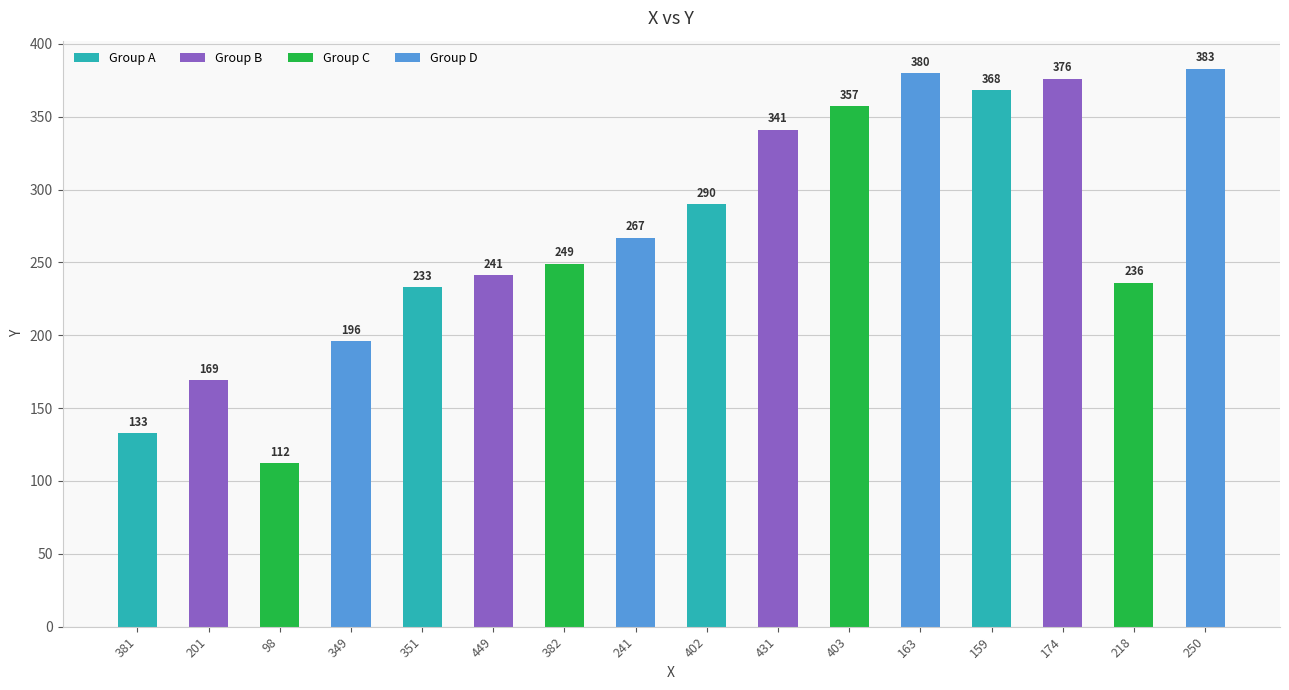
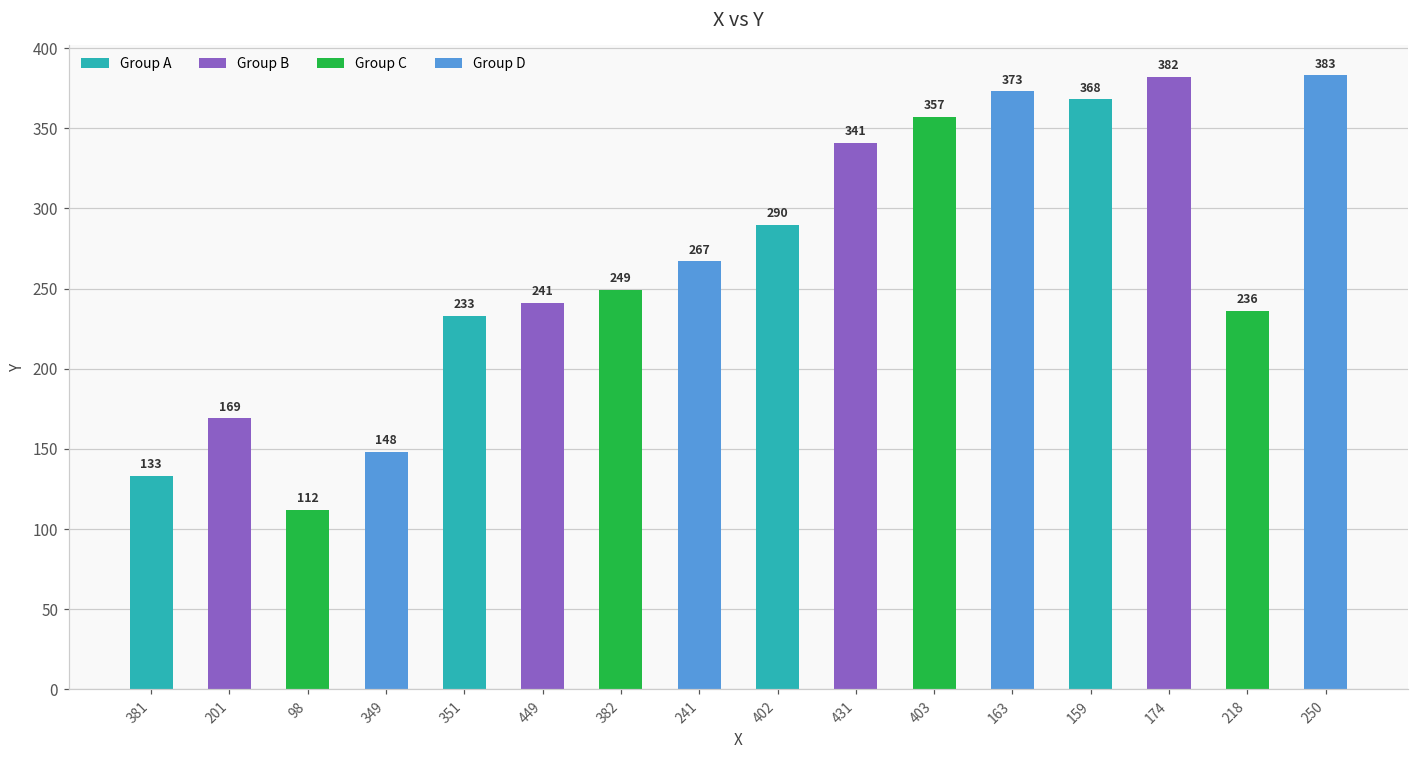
349: 196 -> 148
163: 380 -> 373
174: 376 -> 382
